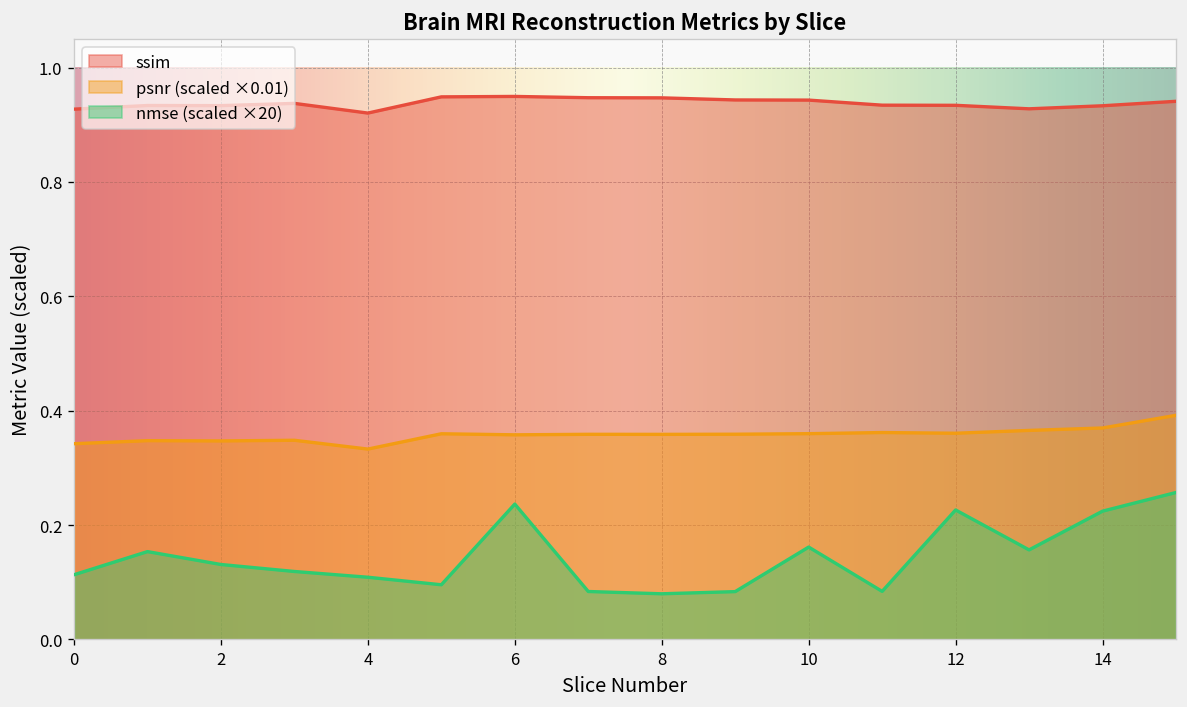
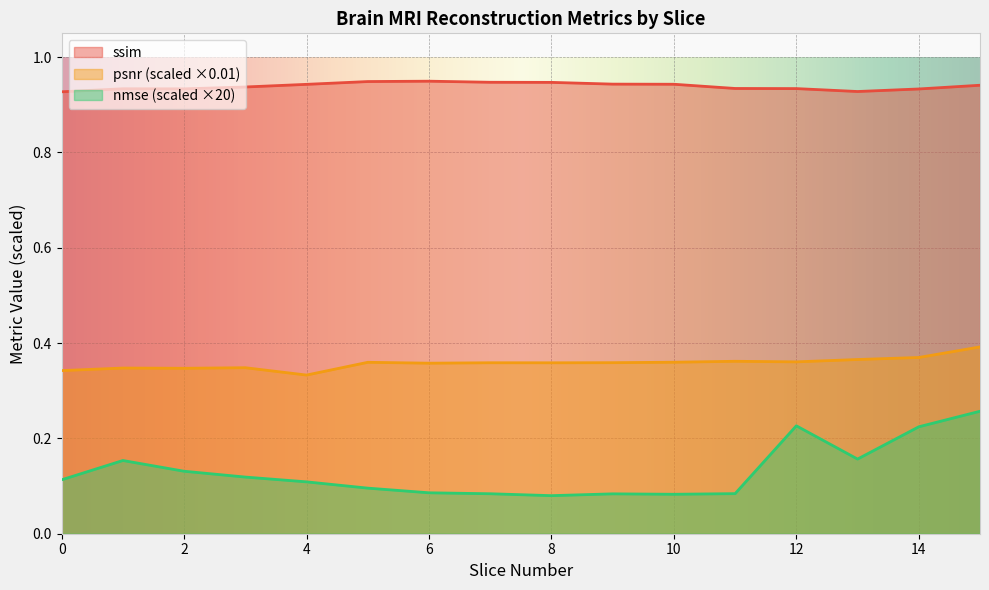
ssim, 4: 0.92 -> 0.94
nmse (scaled ×20), 6: 0.24 -> 0.09
nmse (scaled ×20), 10: 0.16 -> 0.08
